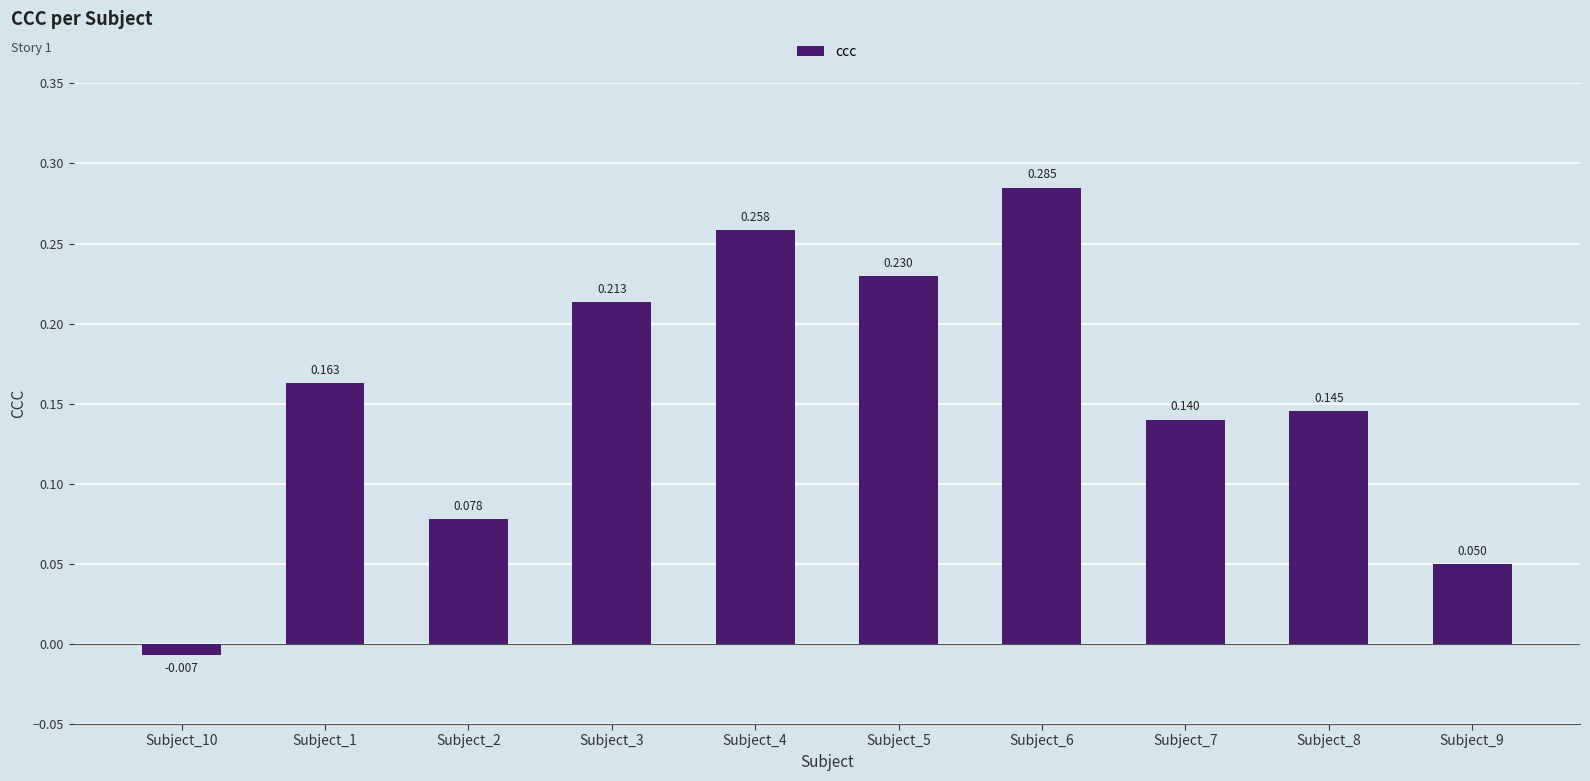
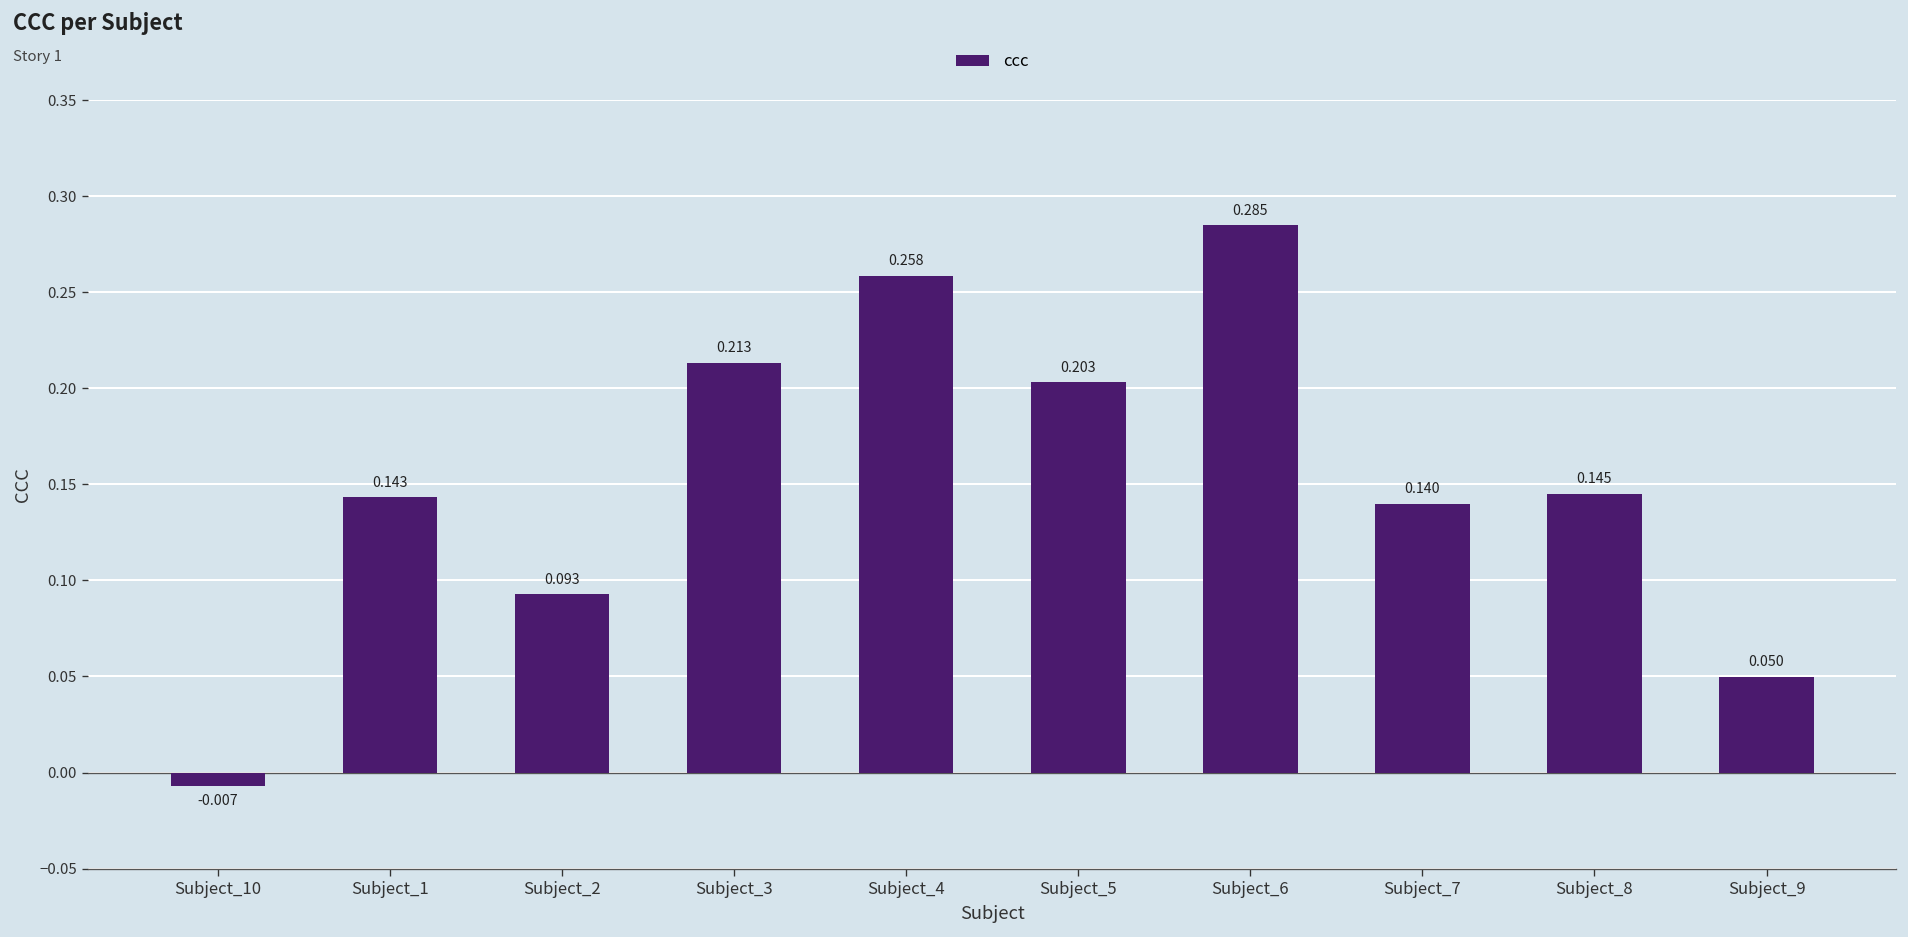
Subject_1: 0.163 -> 0.143
Subject_2: 0.078 -> 0.093
Subject_5: 0.230 -> 0.203
